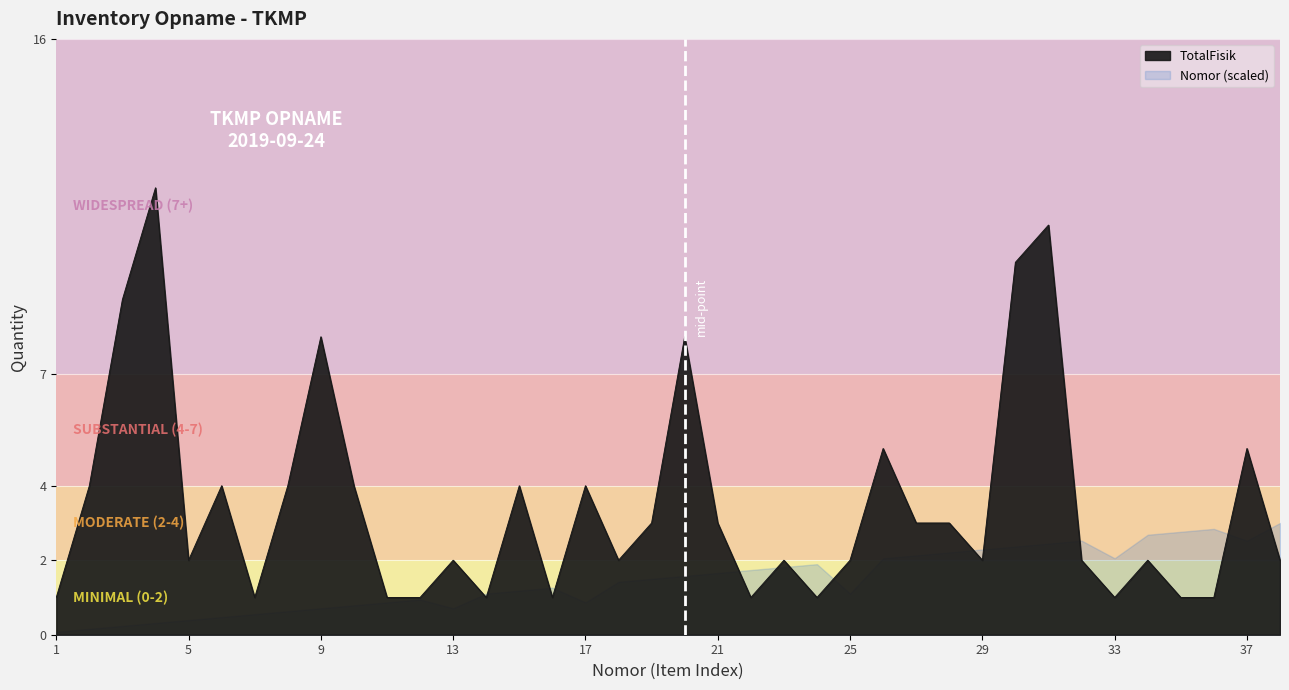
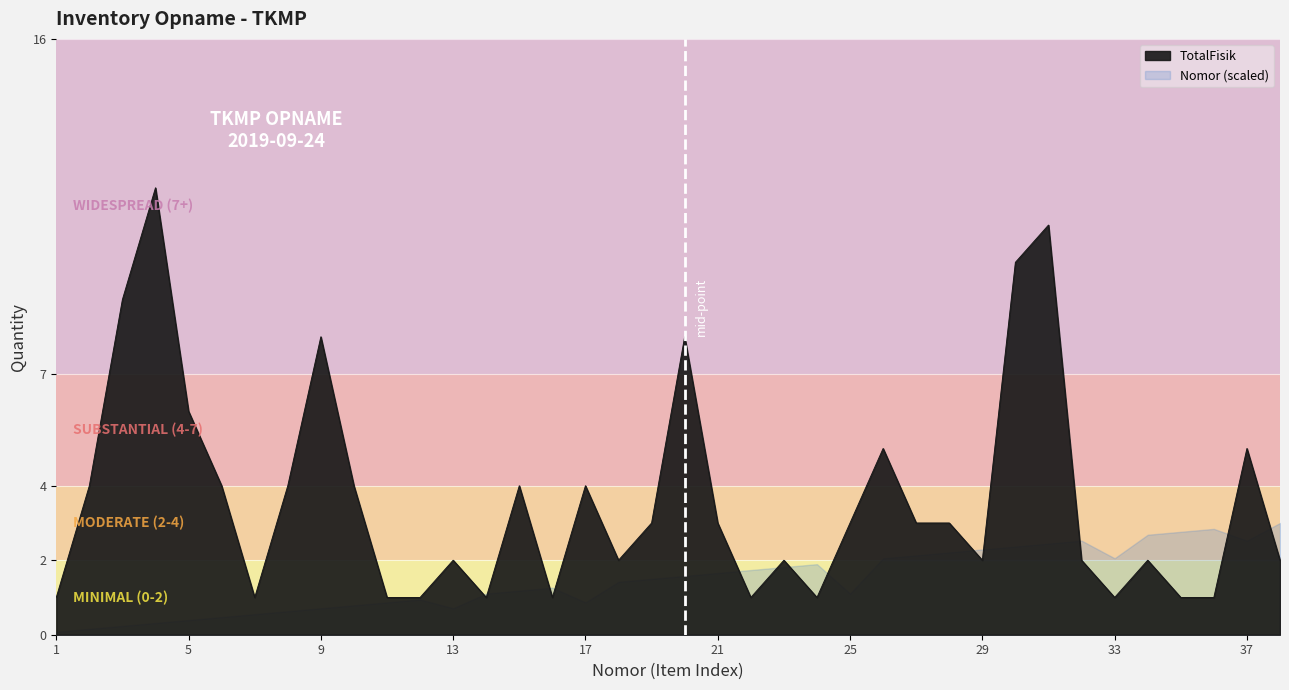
TotalFisik, 5: 2 -> 6
TotalFisik, 25: 2 -> 3
